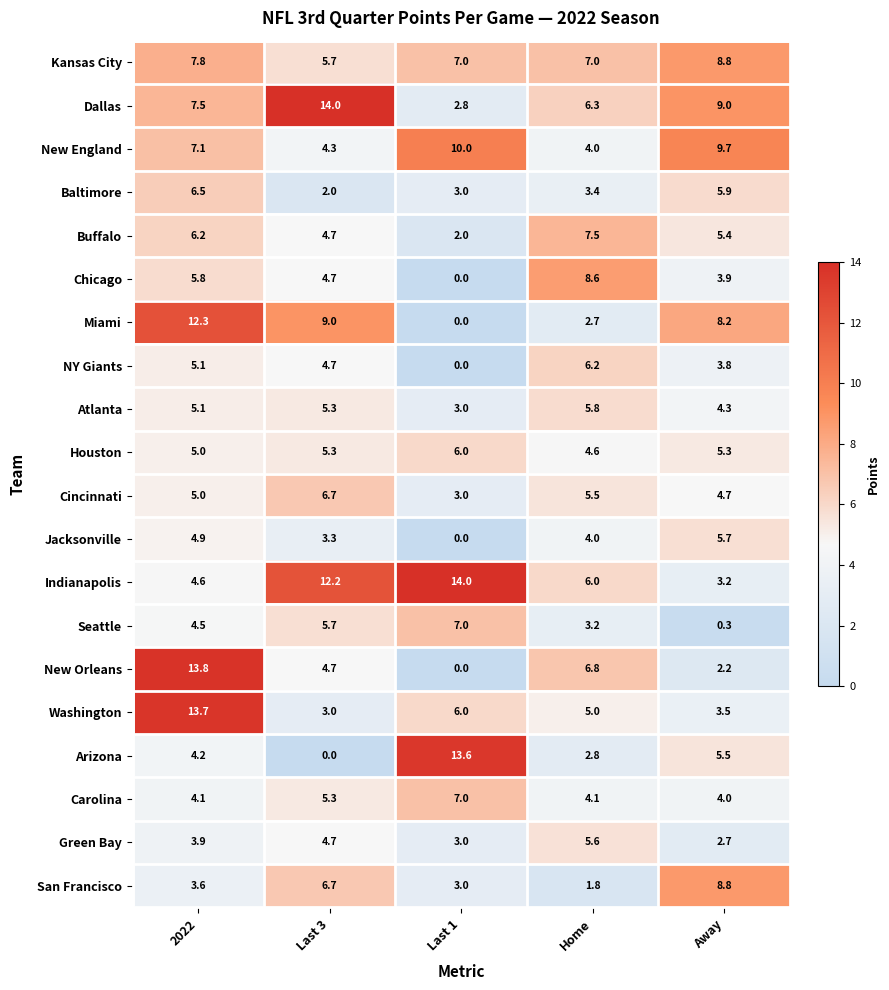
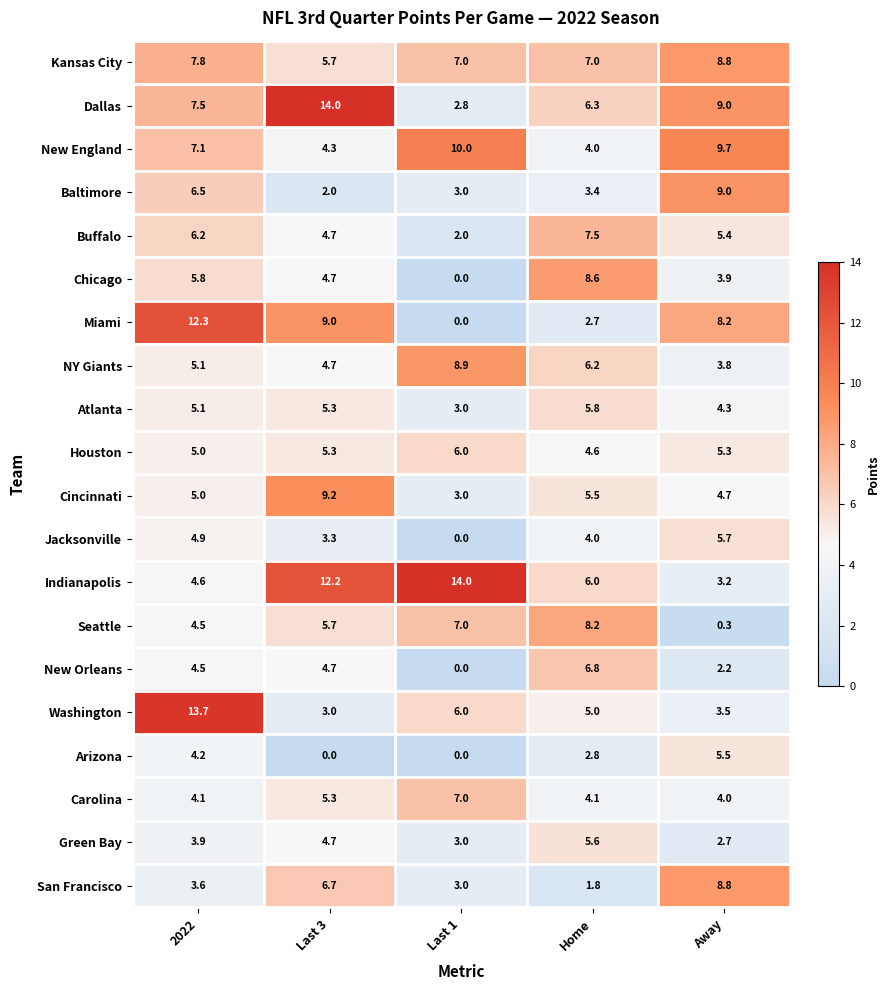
Baltimore, Away: 5.9 -> 9.0
NY Giants, Last 1: 0.0 -> 8.9
Cincinnati, Last 3: 6.7 -> 9.2
Seattle, Home: 3.2 -> 8.2
New Orleans, 2022: 13.8 -> 4.5
Arizona, Last 1: 13.6 -> 0.0
